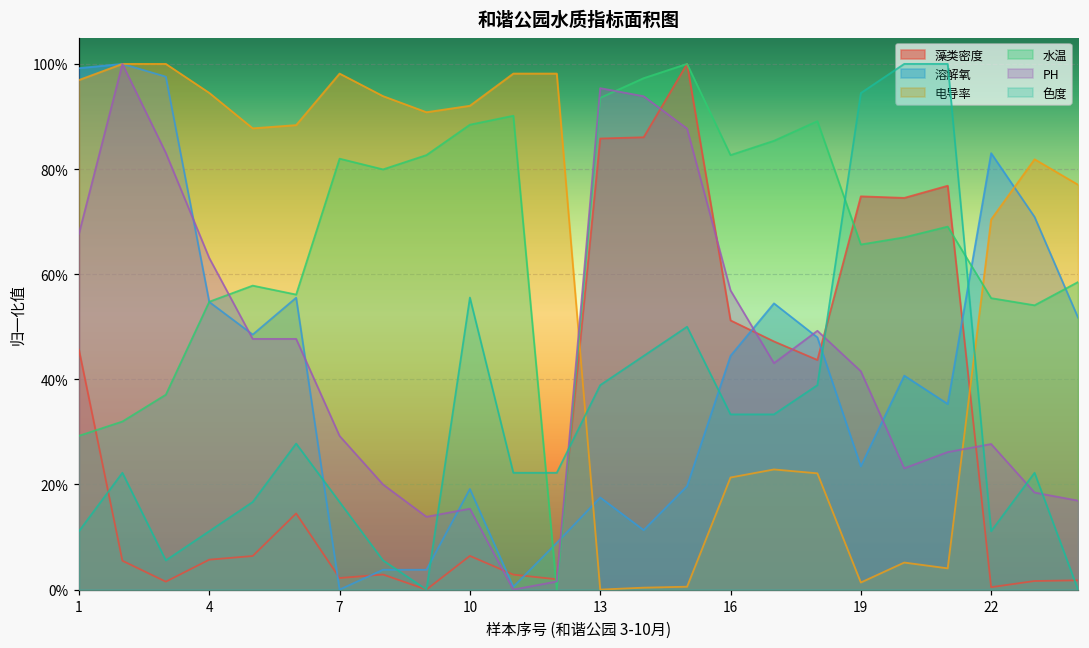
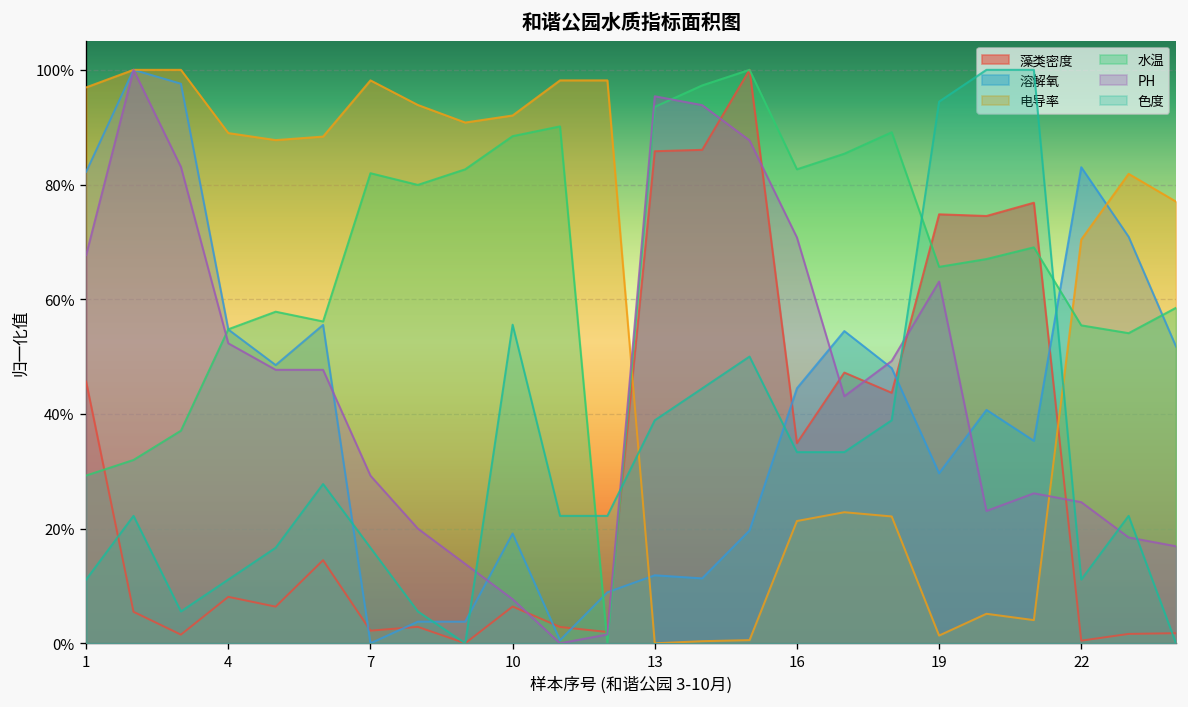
溶解氧, 1: 99% -> 82%
藻类密度, 4: 6% -> 8%
电导率, 4: 94% -> 89%
PH, 4: 63% -> 52%
PH, 10: 15% -> 8%
溶解氧, 13: 18% -> 12%
藻类密度, 16: 51% -> 35%
PH, 16: 57% -> 71%
溶解氧, 19: 23% -> 30%
PH, 19: 42% -> 63%
PH, 22: 28% -> 25%
